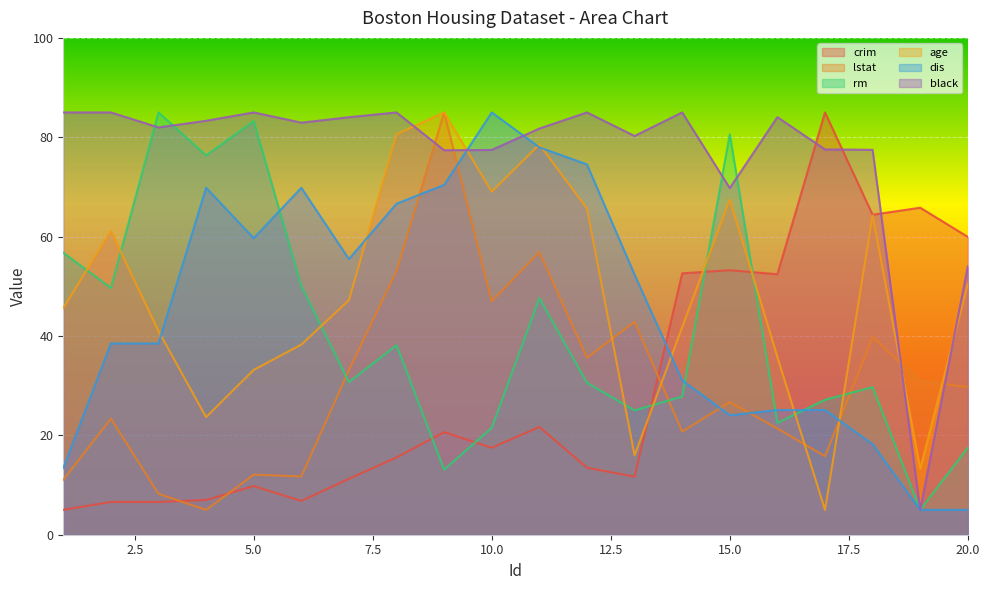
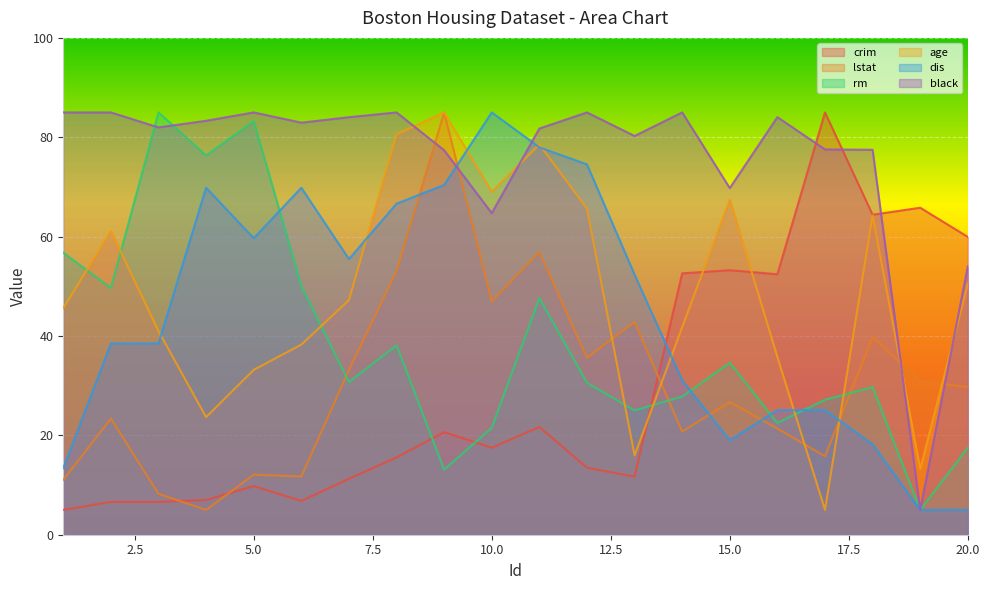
black, 10.0: 77 -> 65
rm, 15.0: 81 -> 35
dis, 15.0: 24 -> 19
